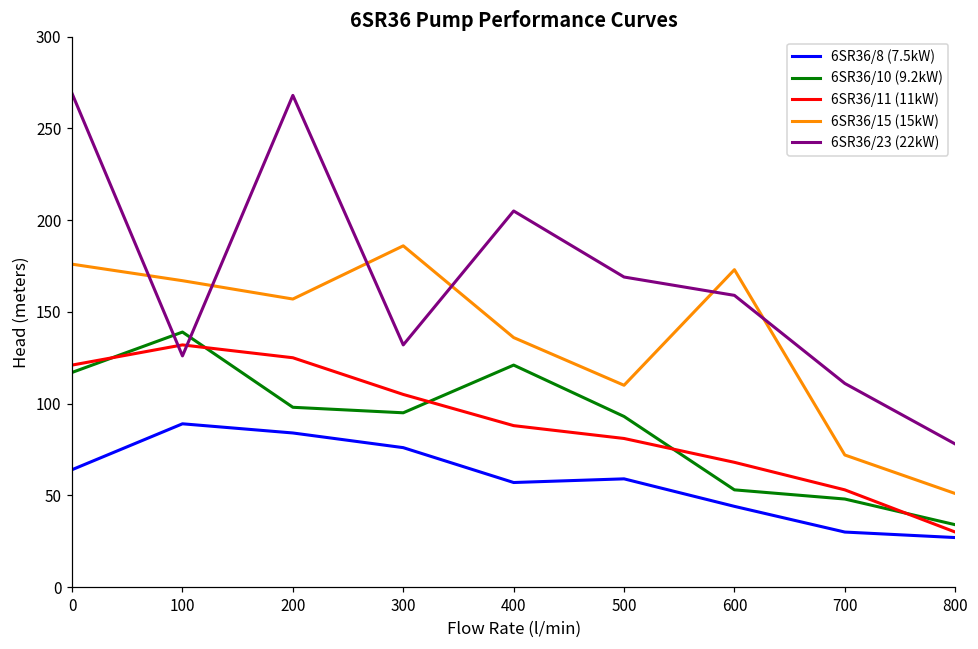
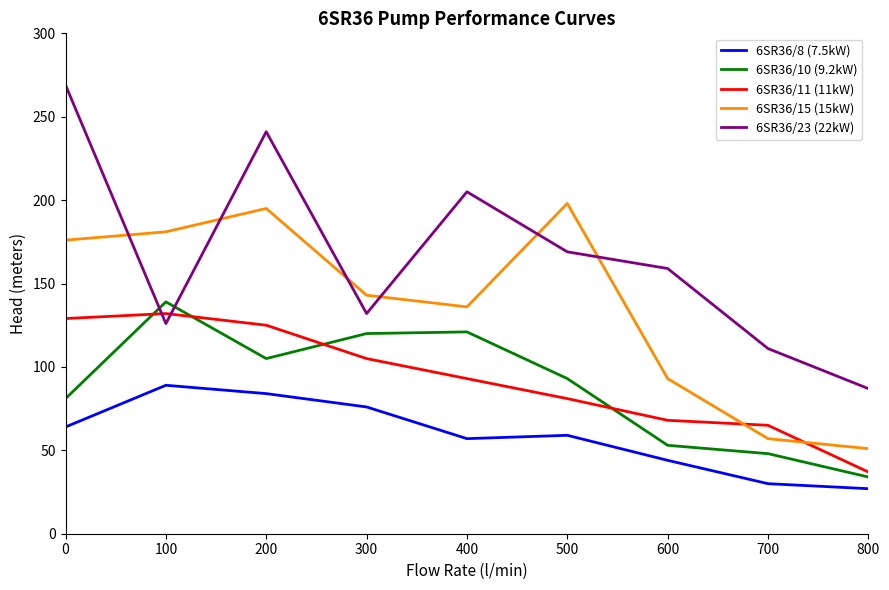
6SR36/10 (9.2kW), 0: 117 -> 81
6SR36/11 (11kW), 0: 121 -> 129
6SR36/15 (15kW), 100: 167 -> 181
6SR36/10 (9.2kW), 200: 98 -> 105
6SR36/15 (15kW), 200: 157 -> 195
6SR36/23 (22kW), 200: 268 -> 241
6SR36/10 (9.2kW), 300: 95 -> 120
6SR36/15 (15kW), 300: 186 -> 143
6SR36/11 (11kW), 400: 88 -> 93
6SR36/15 (15kW), 500: 110 -> 198
6SR36/15 (15kW), 600: 173 -> 93
6SR36/11 (11kW), 700: 53 -> 65
6SR36/15 (15kW), 700: 72 -> 57
6SR36/11 (11kW), 800: 30 -> 37
6SR36/23 (22kW), 800: 78 -> 87
